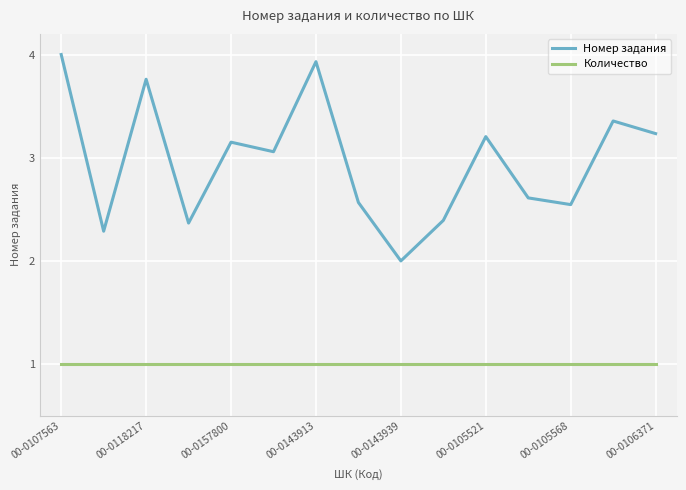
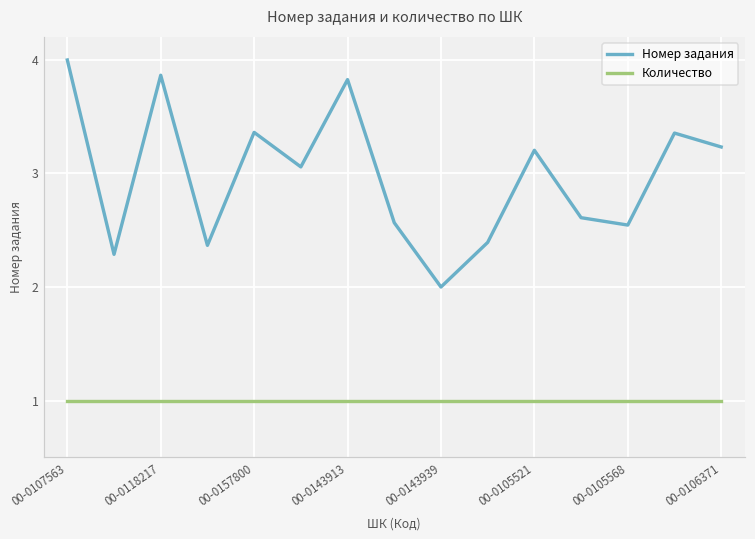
Номер задания, 00-0118217: 3.76 -> 3.87
Номер задания, 00-0157800: 3.15 -> 3.36
Номер задания, 00-0143913: 3.93 -> 3.83
